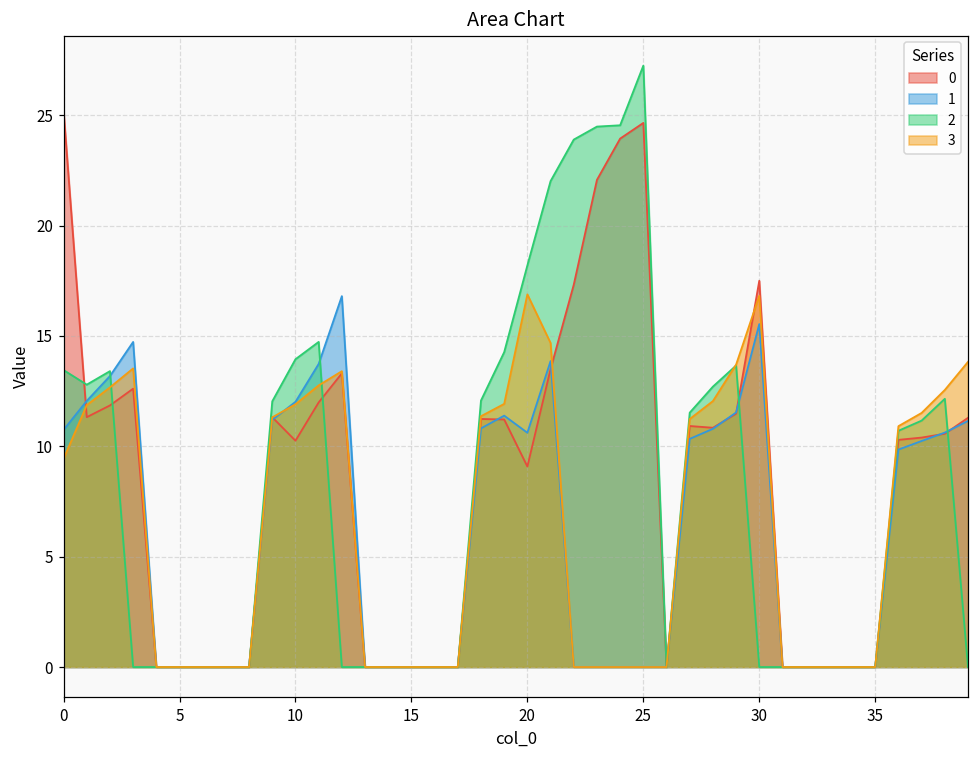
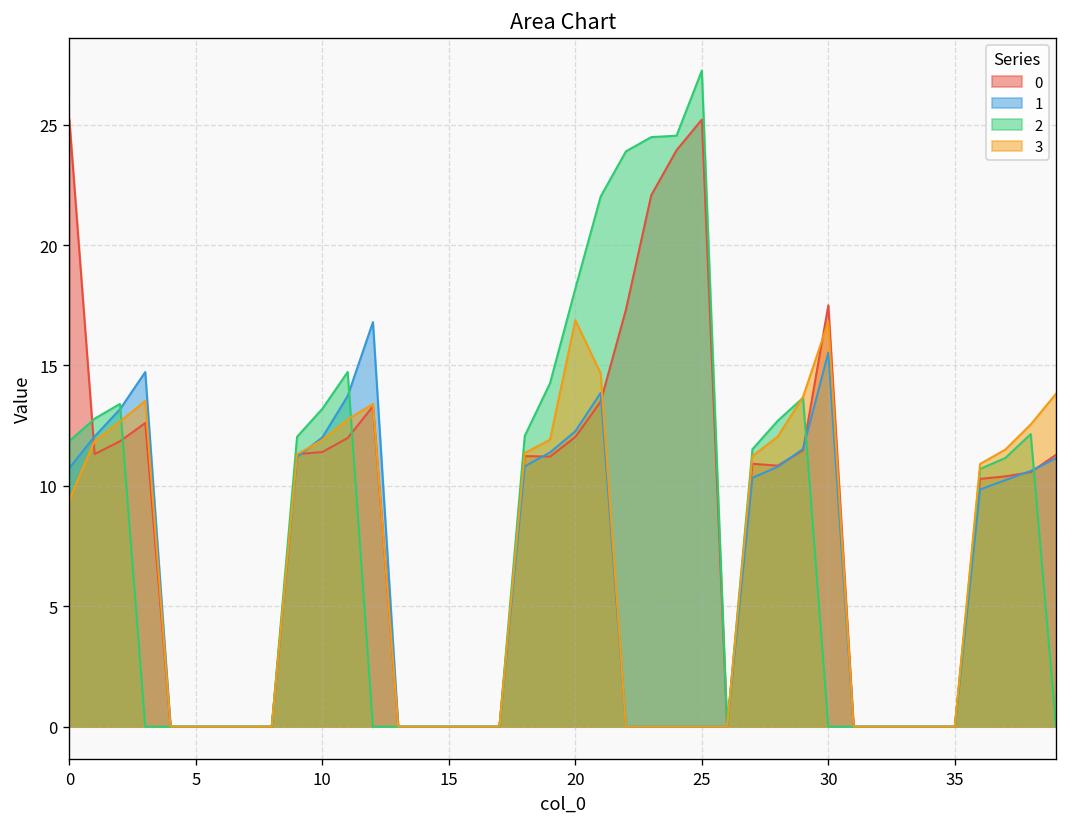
2, 0: 13.5 -> 11.9
0, 10: 10.3 -> 11.4
2, 10: 13.9 -> 13.2
0, 20: 9.1 -> 12.0
1, 20: 10.6 -> 12.3
0, 25: 24.6 -> 25.2
